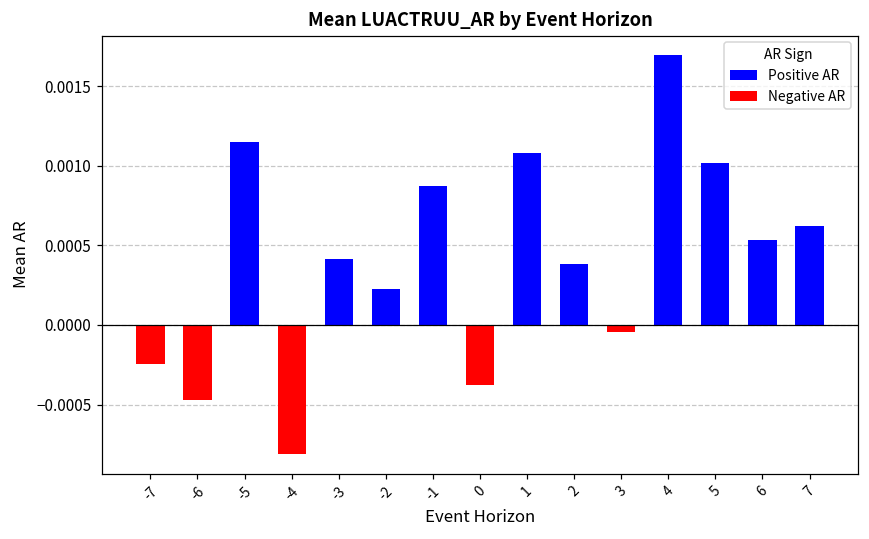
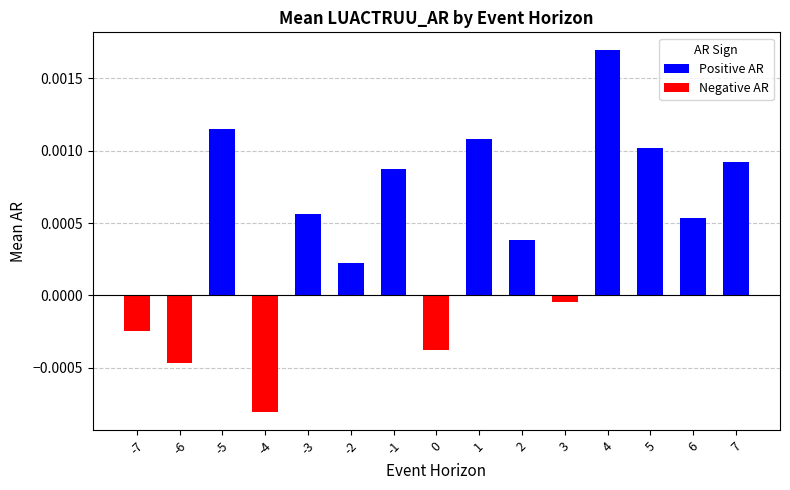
Positive AR, -3: 0.00042 -> 0.00057
Positive AR, 7: 0.00062 -> 0.00093
